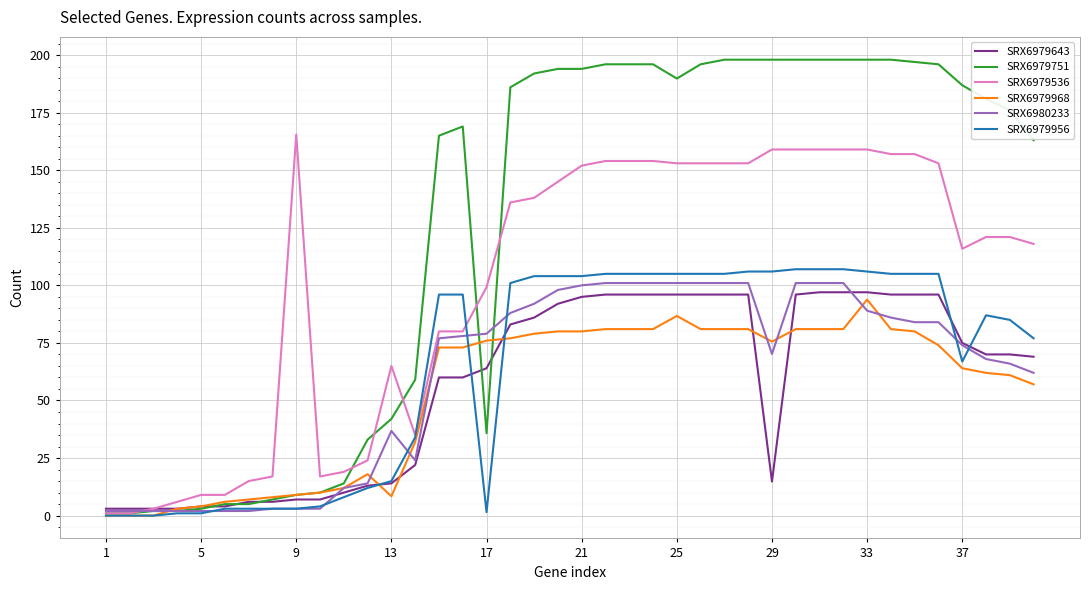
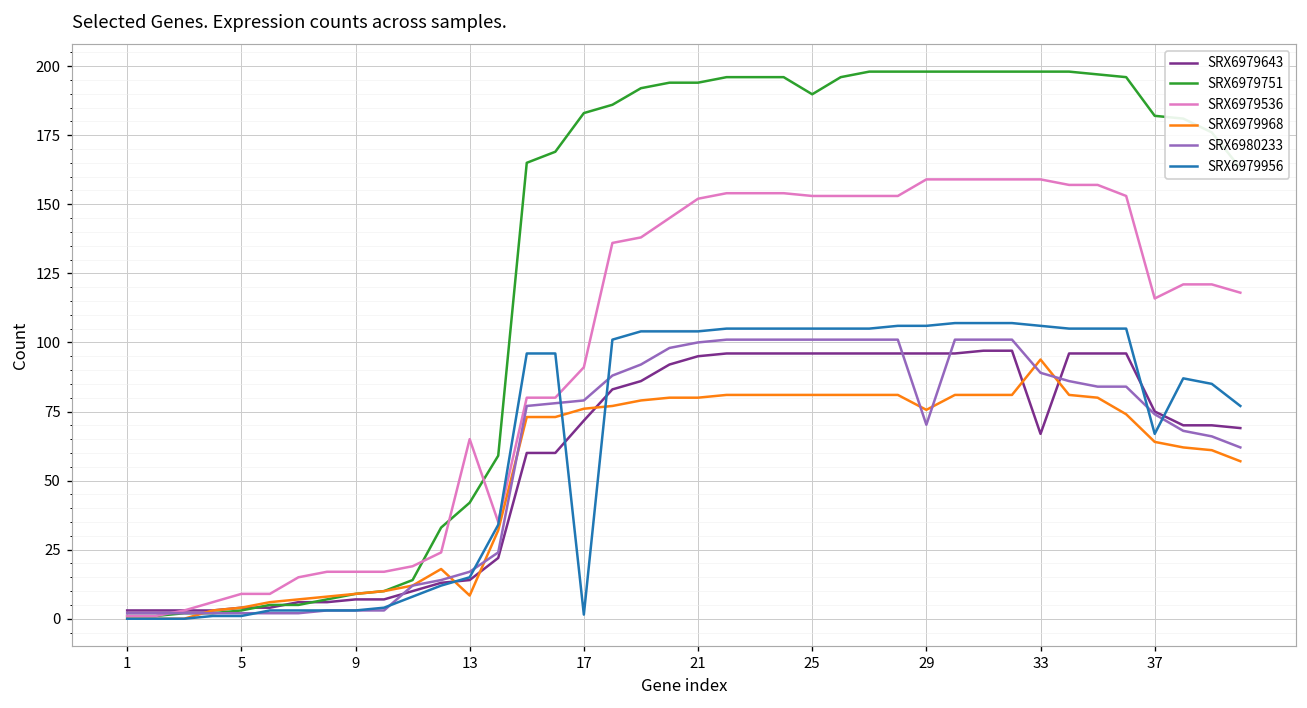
SRX6979536, 9: 166 -> 17
SRX6980233, 13: 37 -> 17
SRX6979643, 17: 64 -> 72
SRX6979751, 17: 36 -> 183
SRX6979536, 17: 99 -> 91
SRX6979968, 25: 87 -> 81
SRX6979643, 29: 15 -> 96
SRX6979643, 33: 97 -> 67
SRX6979751, 37: 187 -> 182
